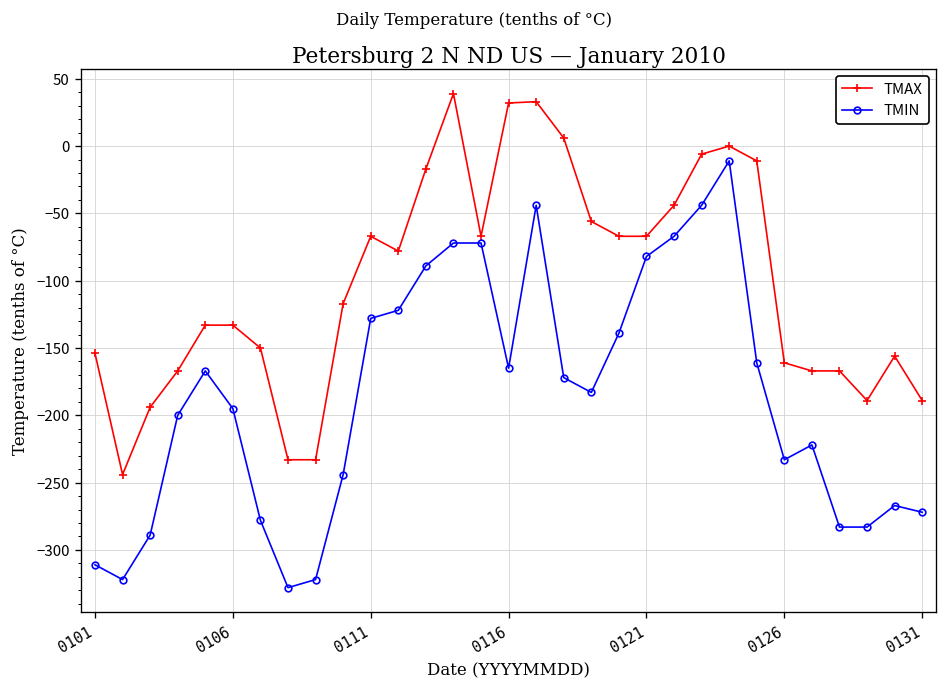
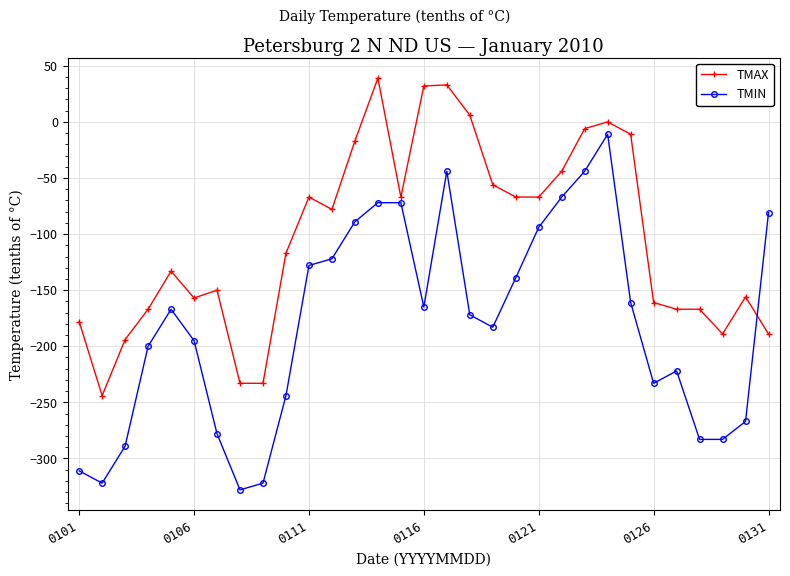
TMAX, 0101: -154 -> -178
TMAX, 0106: -133 -> -157
TMIN, 0121: -82 -> -94
TMIN, 0131: -272 -> -81
